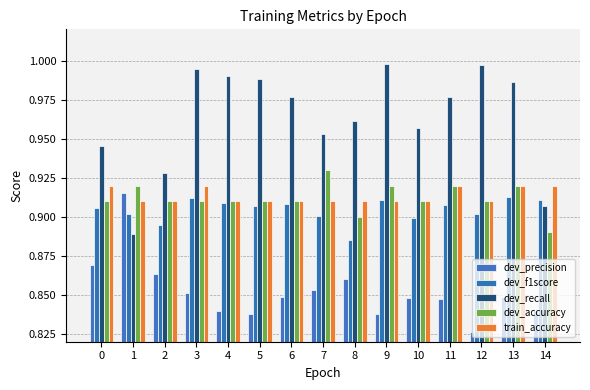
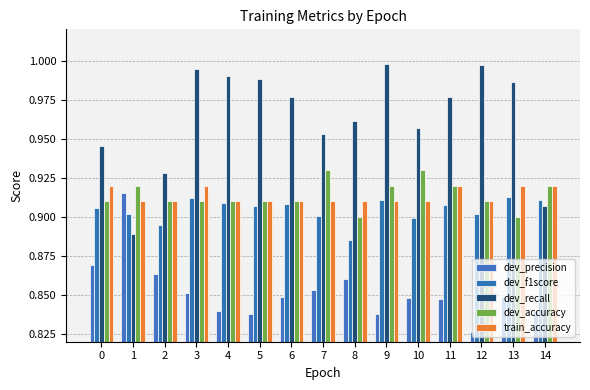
dev_accuracy, 10: 0.91 -> 0.93
dev_accuracy, 13: 0.92 -> 0.90
dev_accuracy, 14: 0.89 -> 0.92
